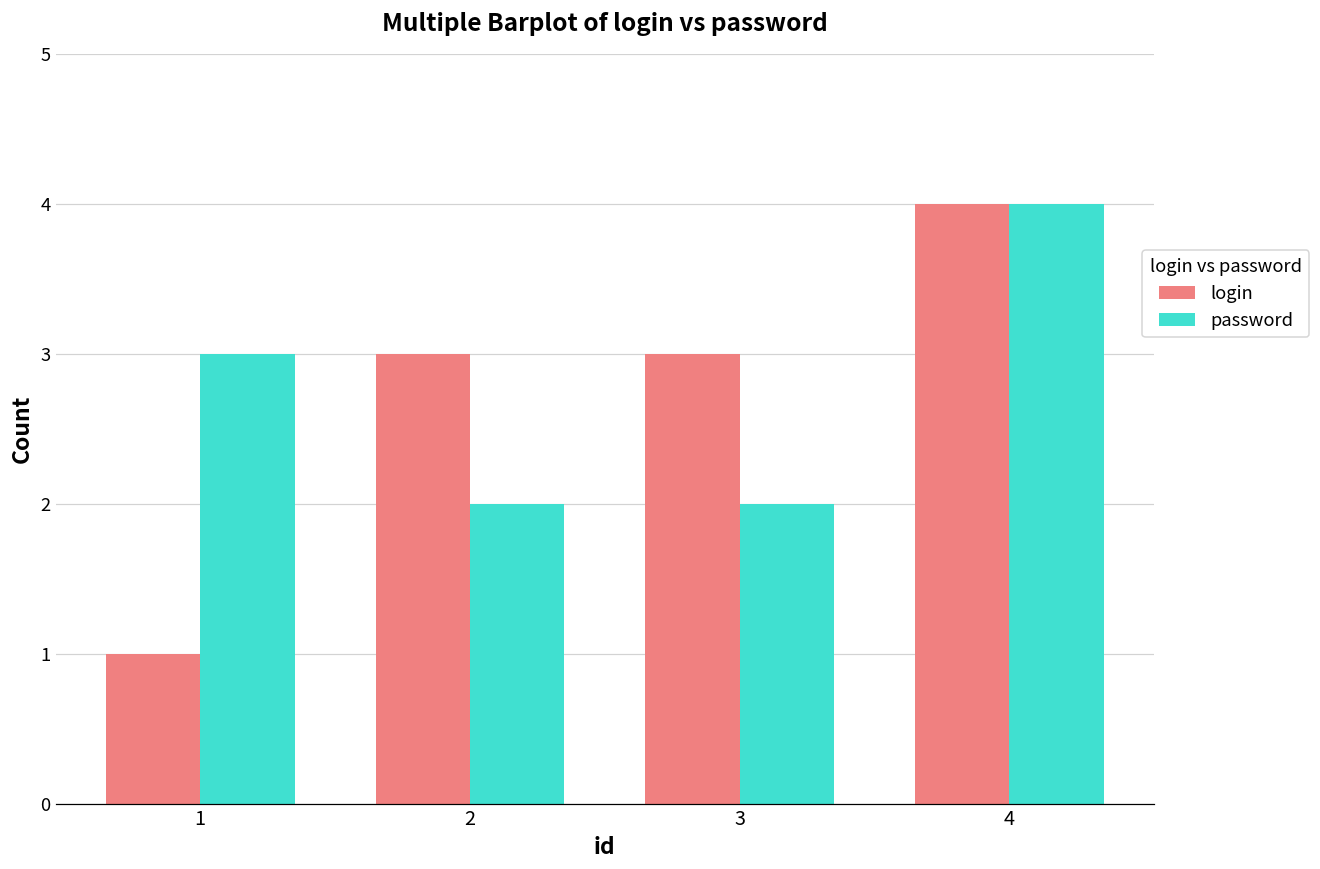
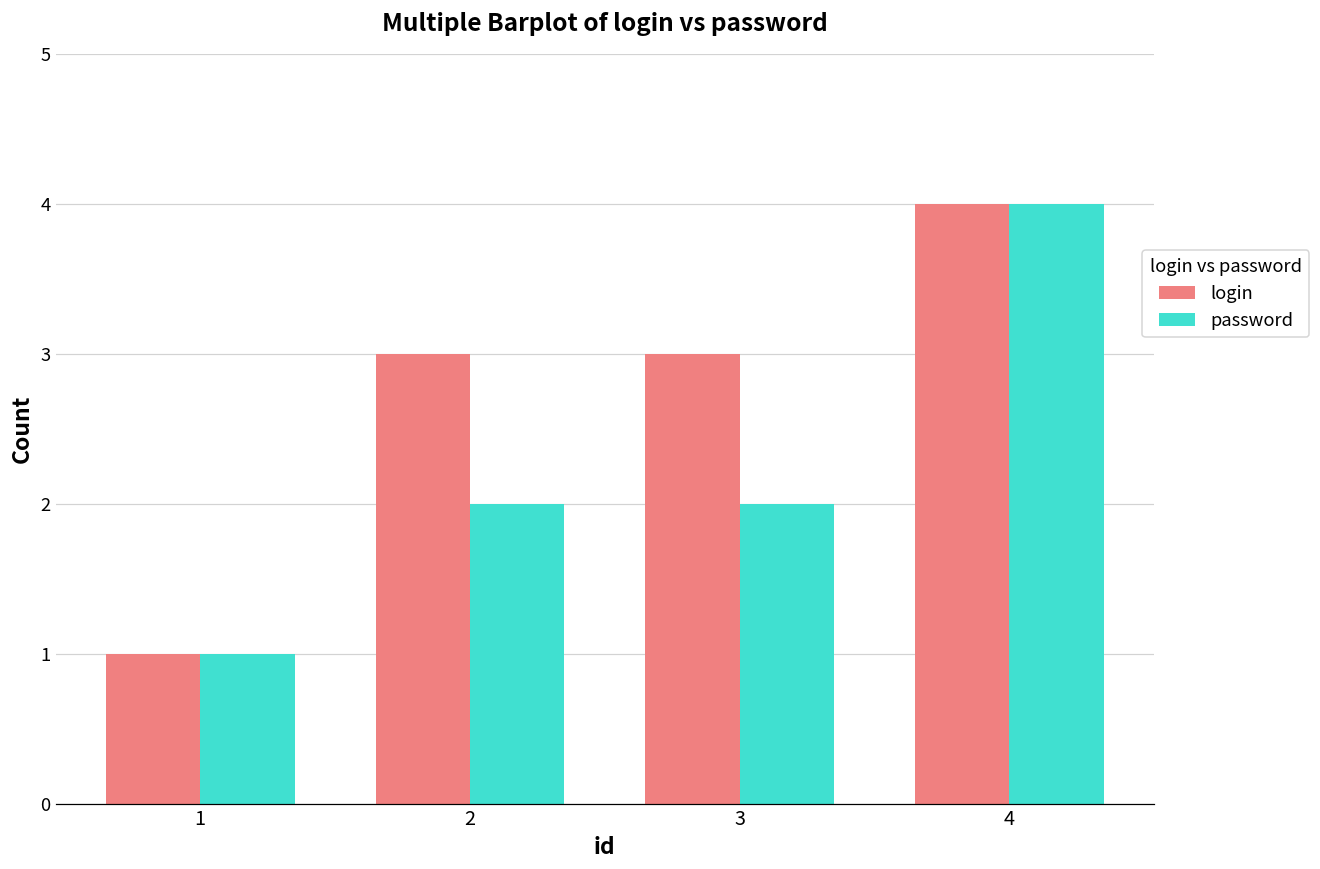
password, 1: 3 -> 1
